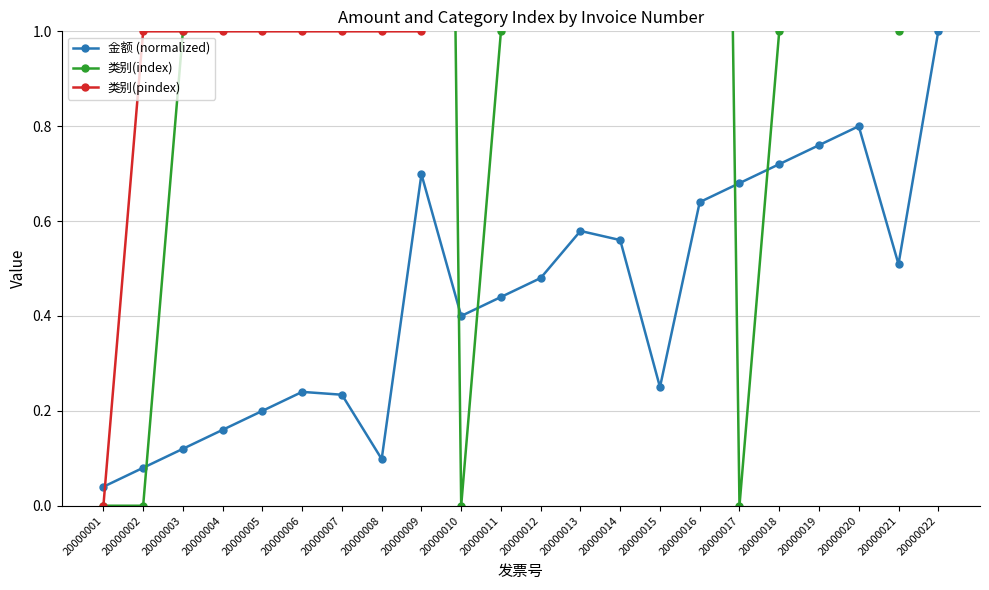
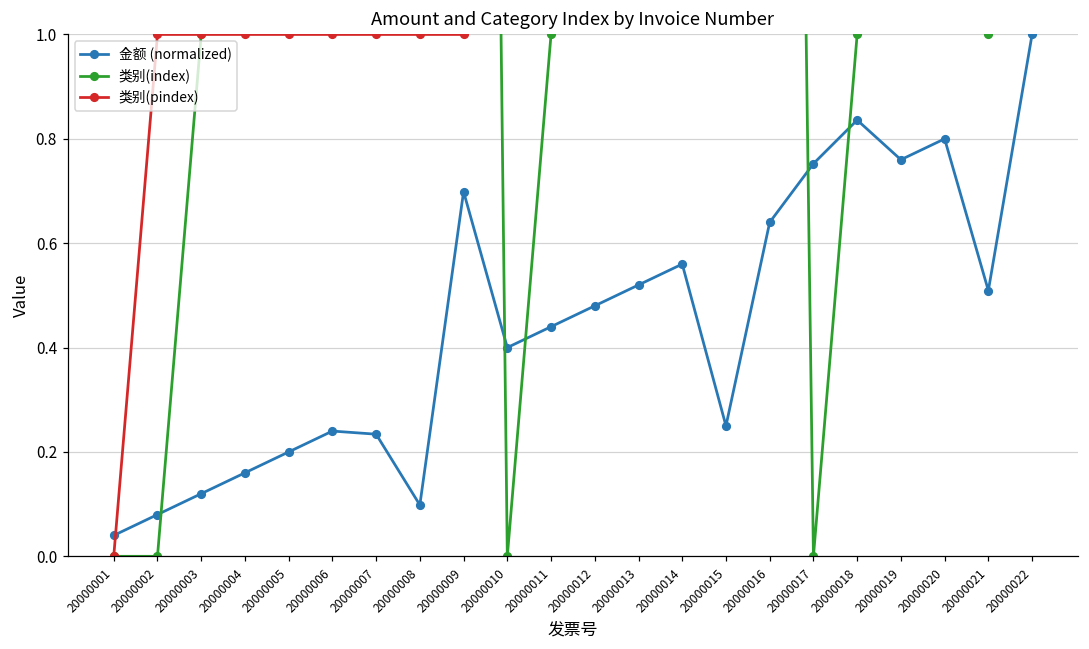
金额 (normalized), 20000013: 0.58 -> 0.52
金额 (normalized), 20000017: 0.68 -> 0.75
金额 (normalized), 20000018: 0.72 -> 0.84
